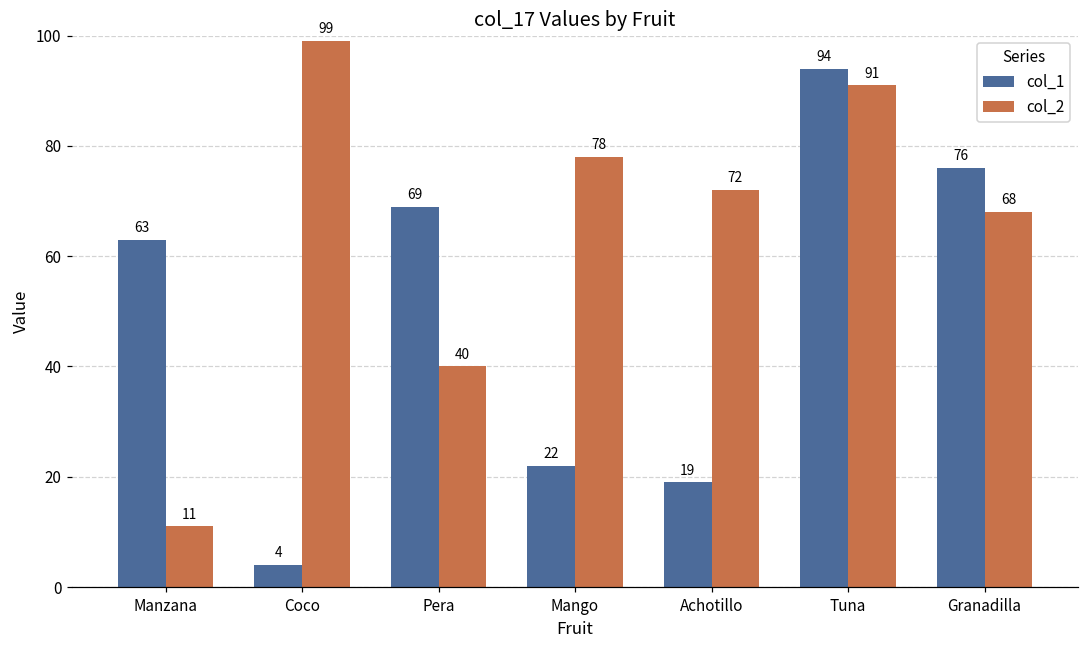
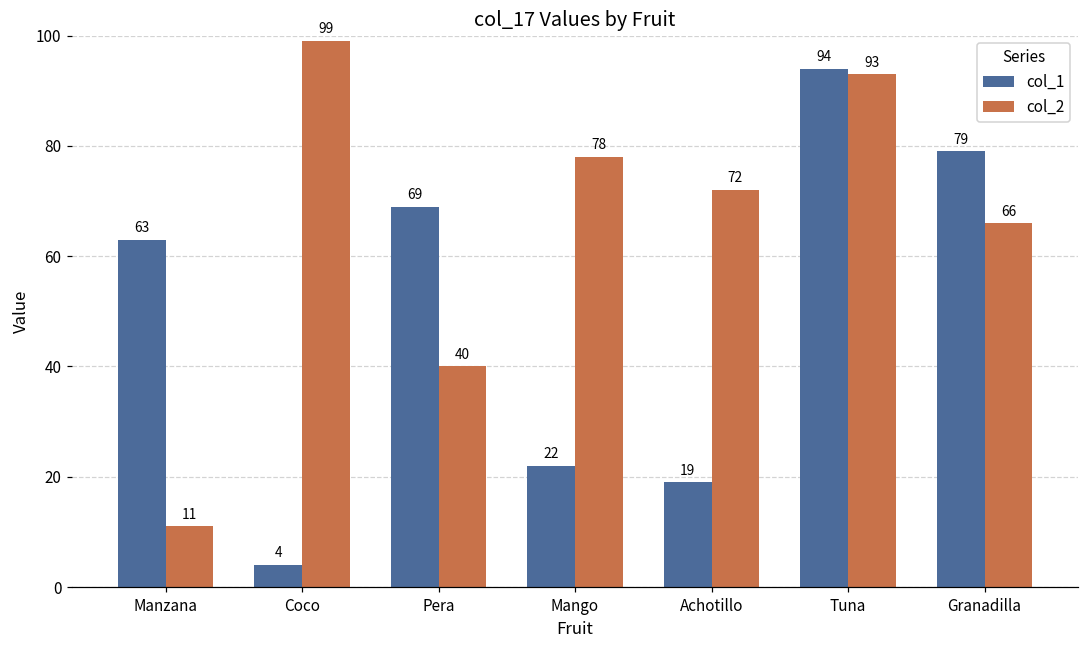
col_2, Tuna: 91 -> 93
col_1, Granadilla: 76 -> 79
col_2, Granadilla: 68 -> 66
